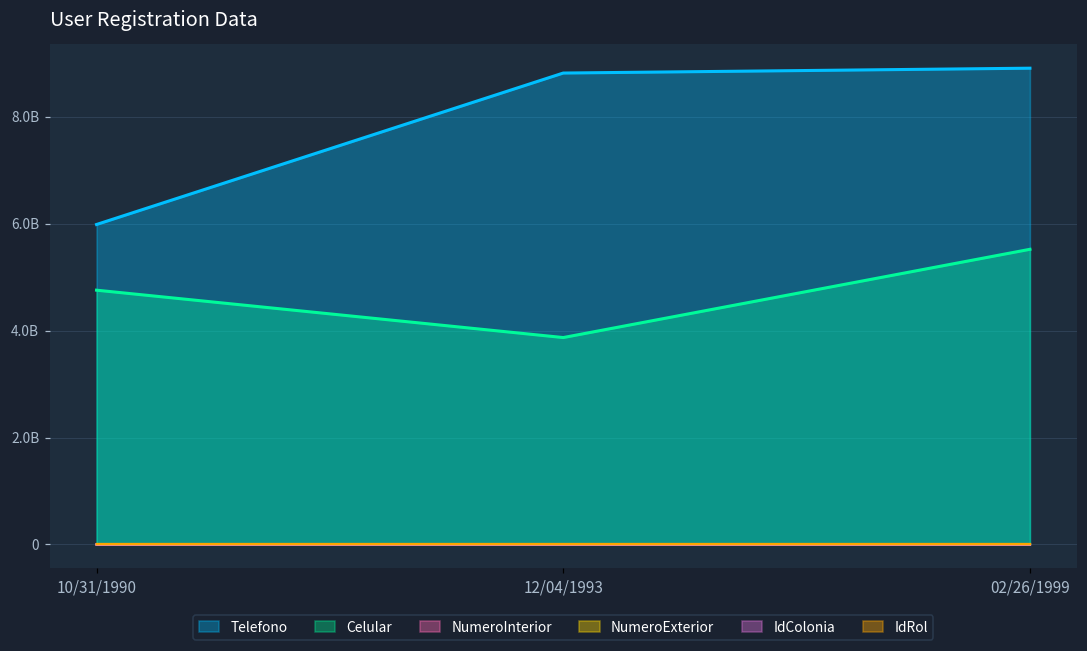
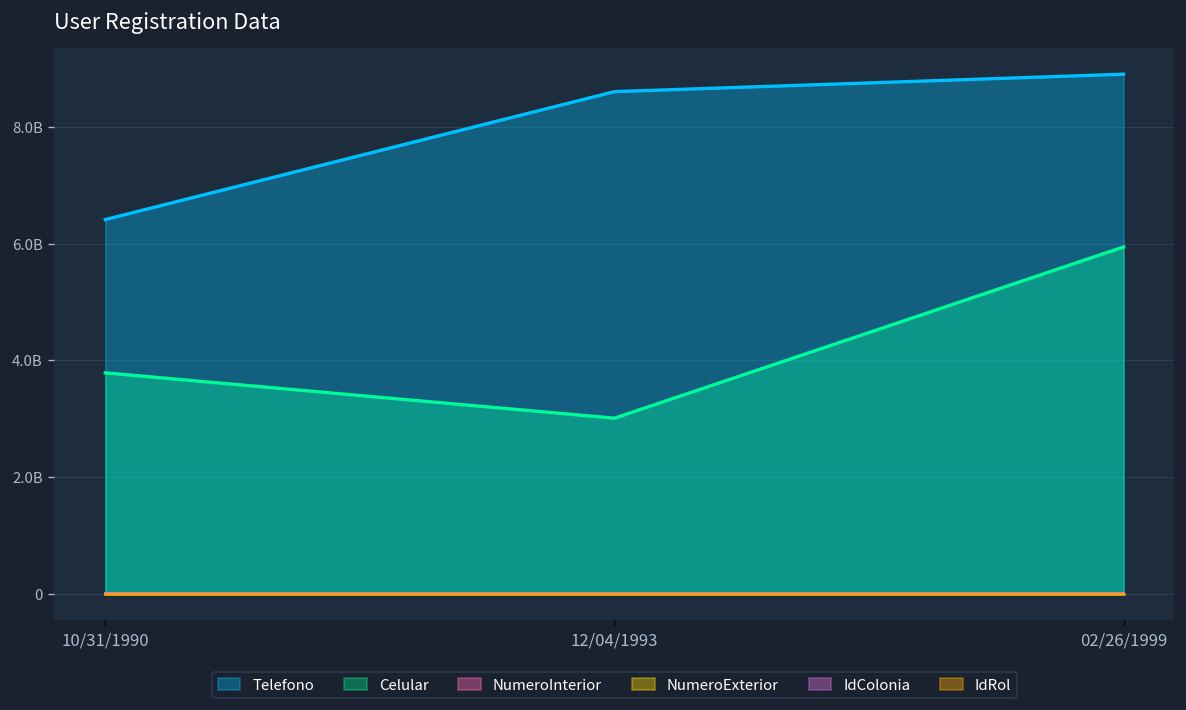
Telefono, 10/31/1990: 6000000000 -> 6400000000
Celular, 10/31/1990: 4800000000 -> 3800000000
Telefono, 12/04/1993: 8800000000 -> 8600000000
Celular, 12/04/1993: 3900000000 -> 3000000000
Celular, 02/26/1999: 5500000000 -> 5900000000
